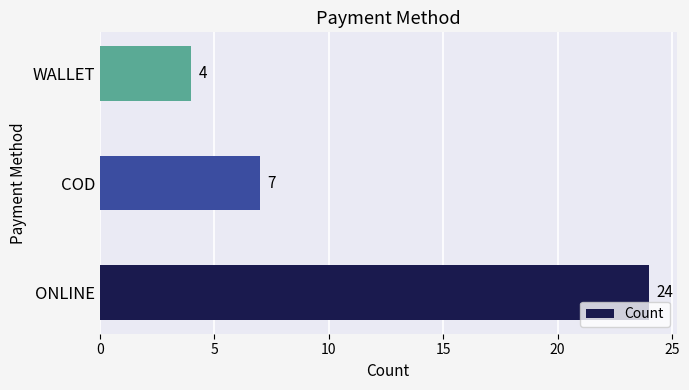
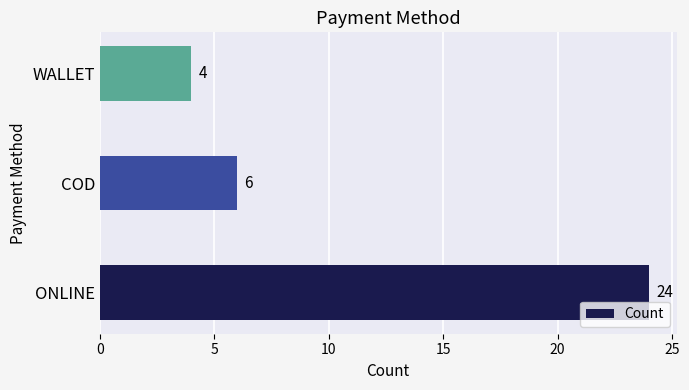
COD: 7 -> 6
